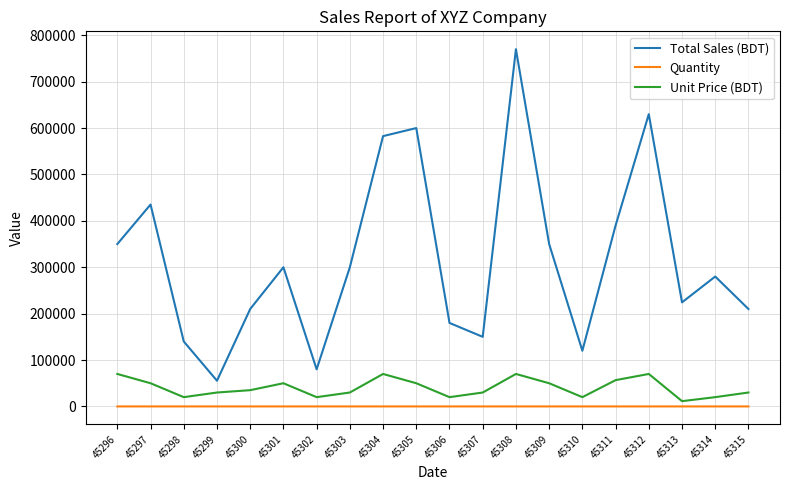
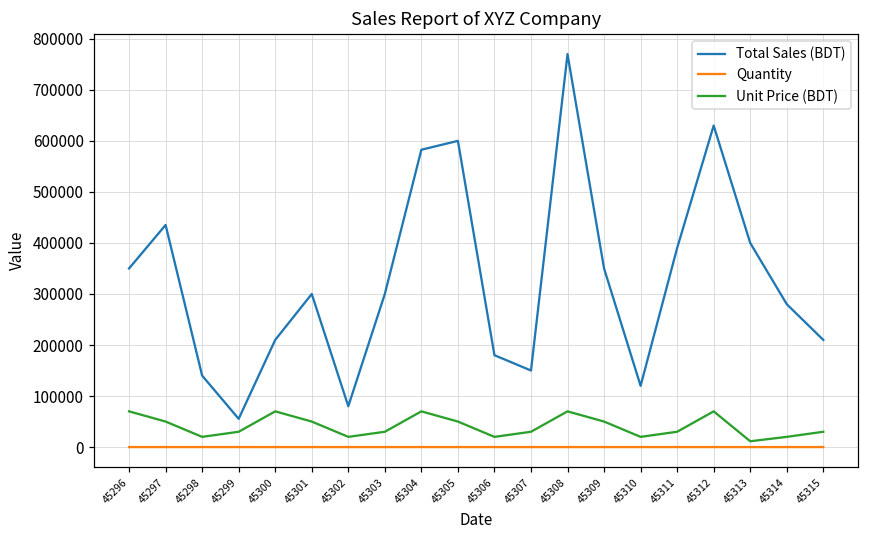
Unit Price (BDT), 45300: 40000 -> 70000
Unit Price (BDT), 45311: 60000 -> 30000
Total Sales (BDT), 45313: 220000 -> 400000
